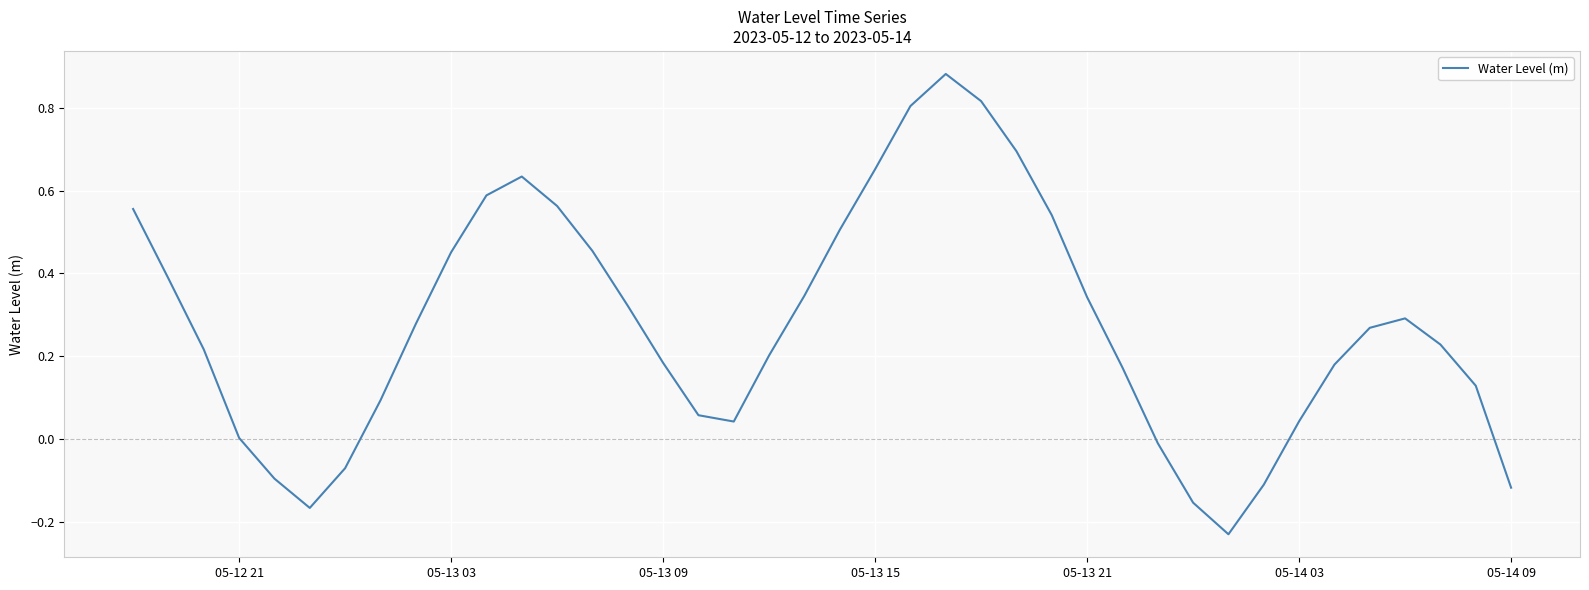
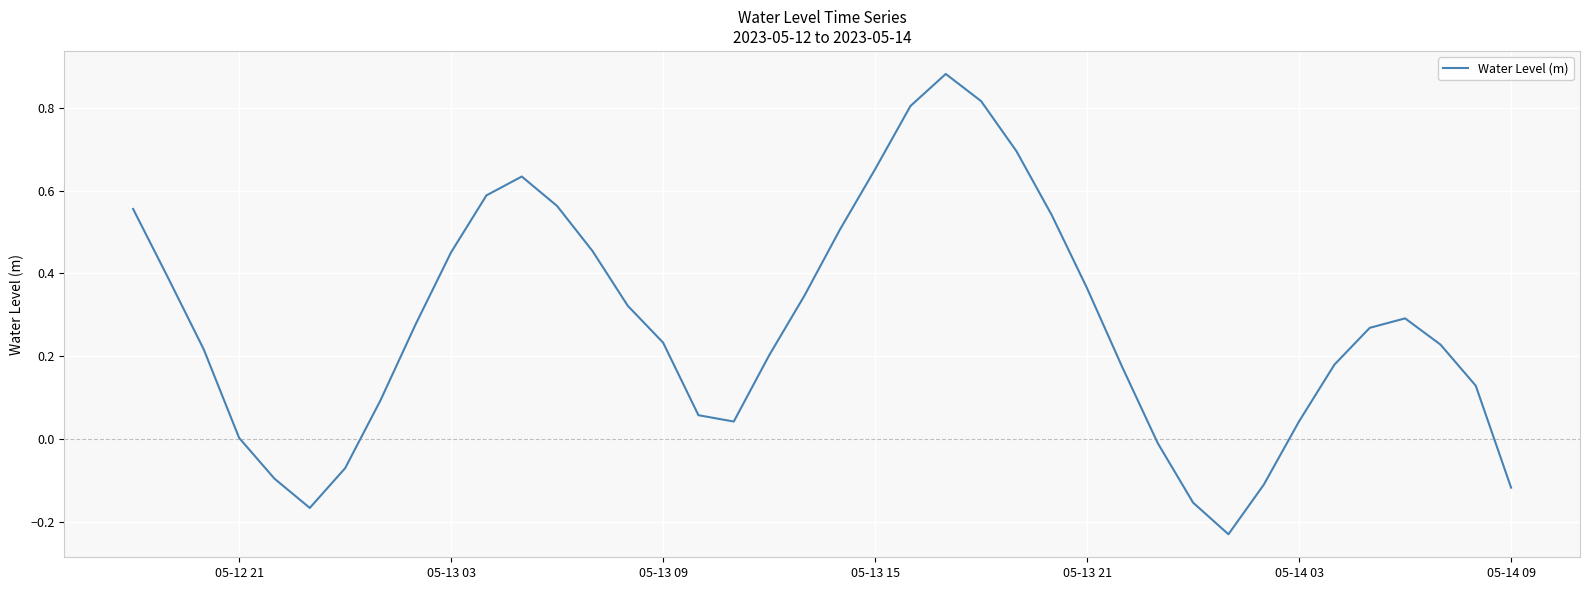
05-13 09: 0.18 -> 0.23
05-13 21: 0.34 -> 0.36
